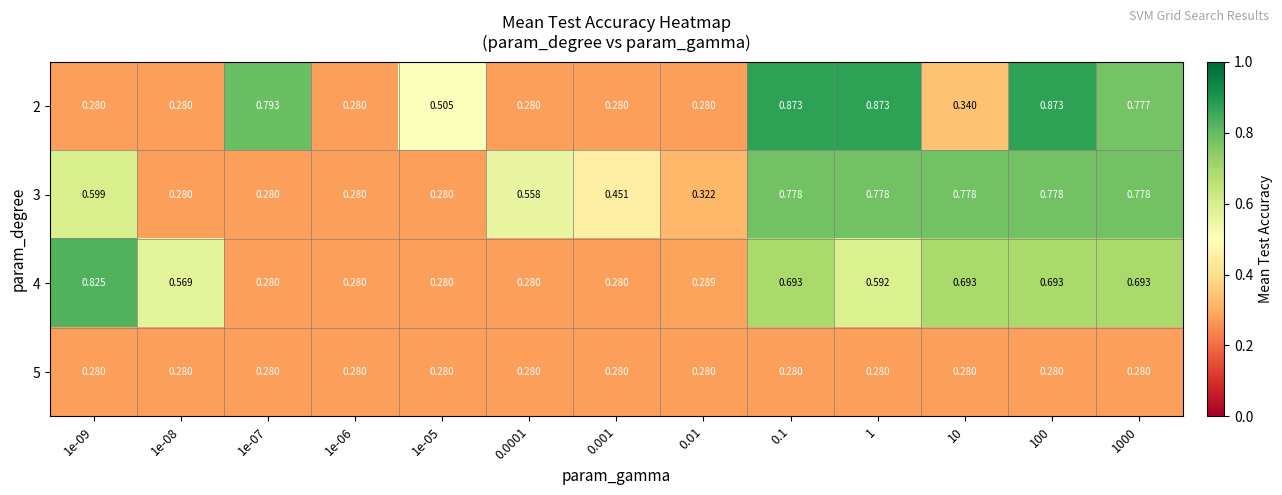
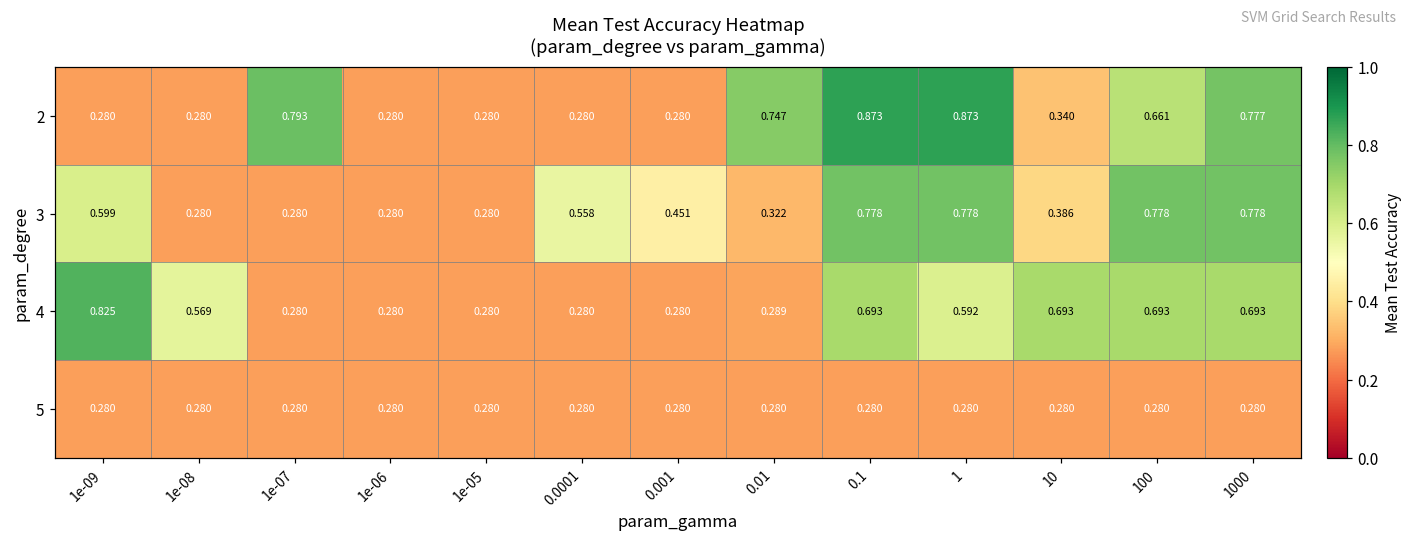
2, 1e-05: 0.505 -> 0.280
2, 0.01: 0.280 -> 0.747
2, 100: 0.873 -> 0.661
3, 10: 0.778 -> 0.386
